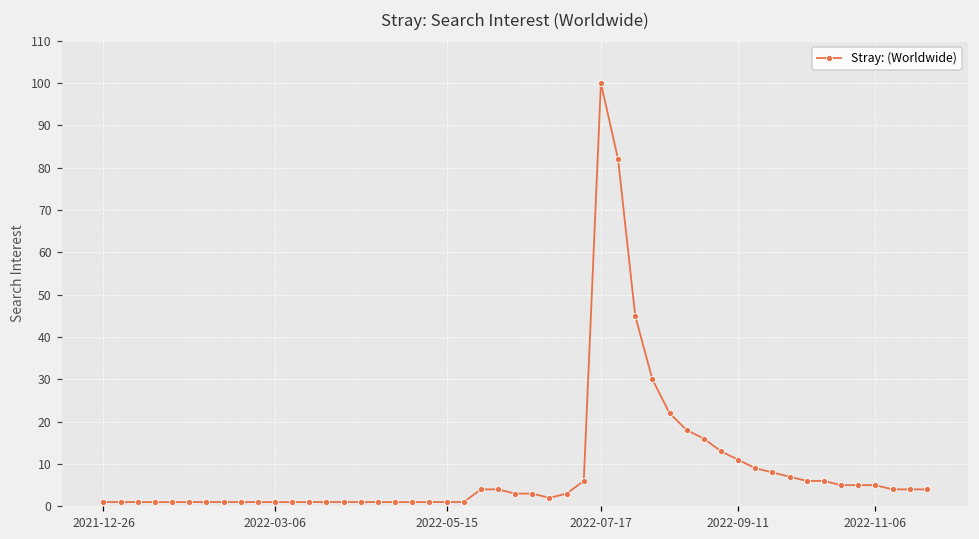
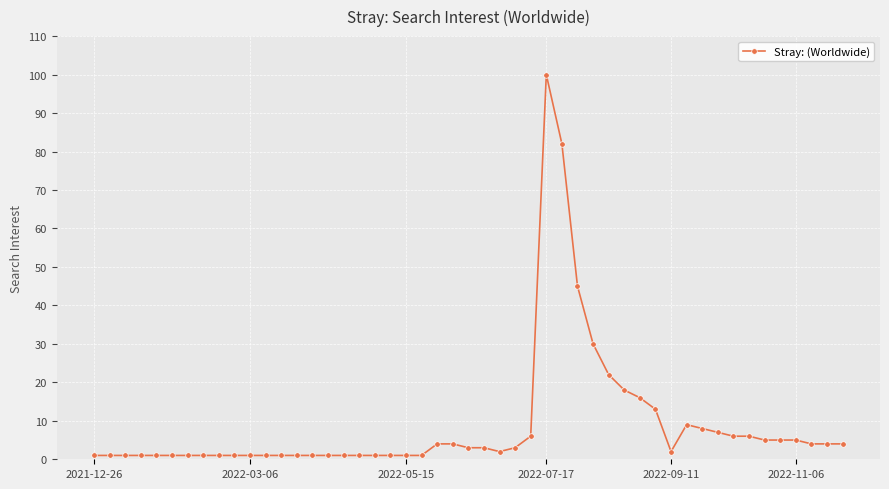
2022-09-11: 11 -> 2
